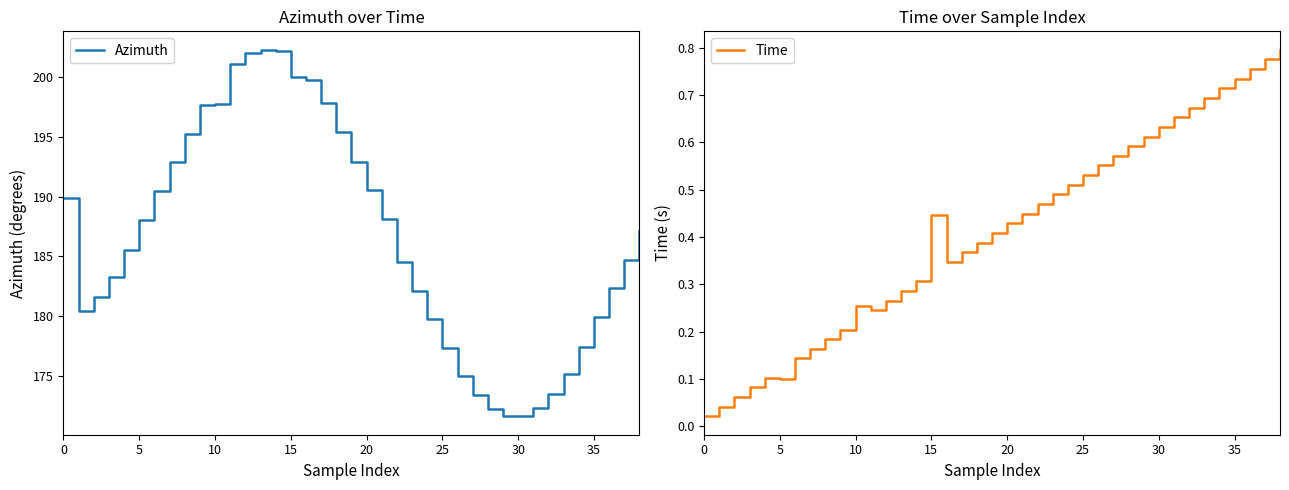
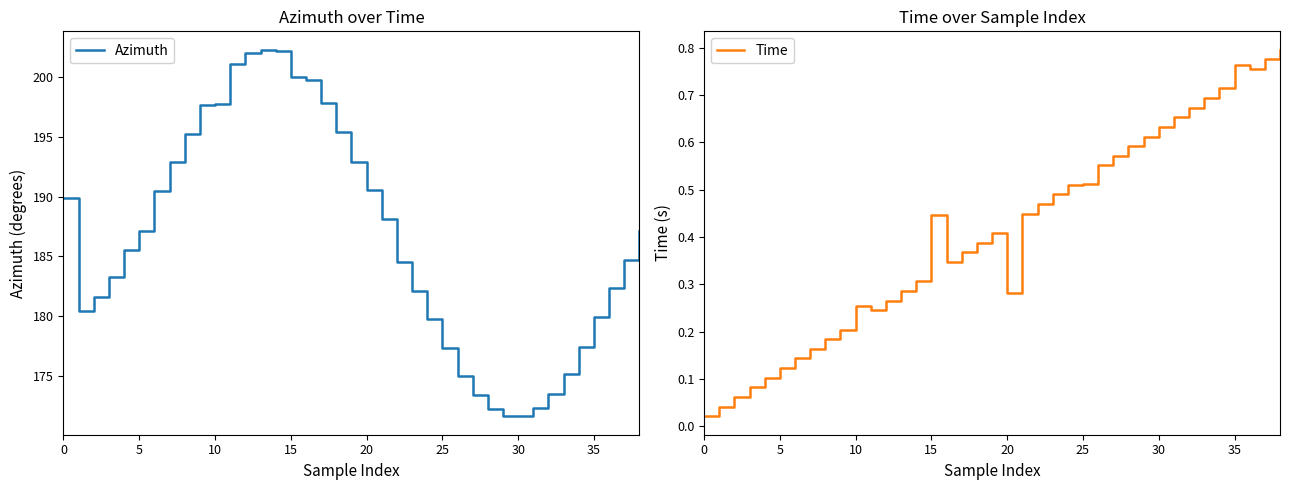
Azimuth over Time, 5: 188.1 -> 187.1
Time over Sample Index, 5: 0.10 -> 0.12
Time over Sample Index, 20: 0.43 -> 0.28
Time over Sample Index, 25: 0.53 -> 0.51
Time over Sample Index, 35: 0.74 -> 0.77
